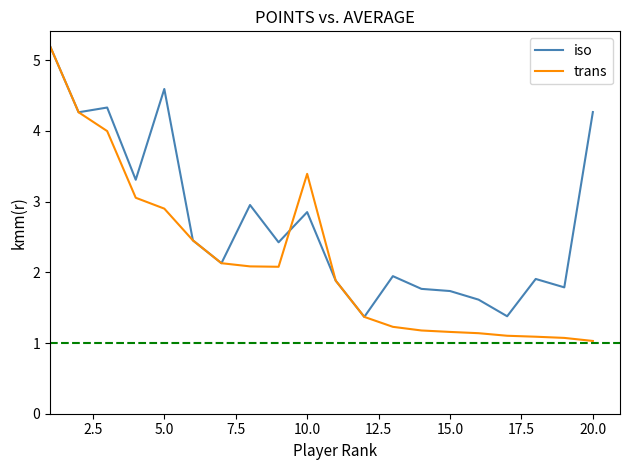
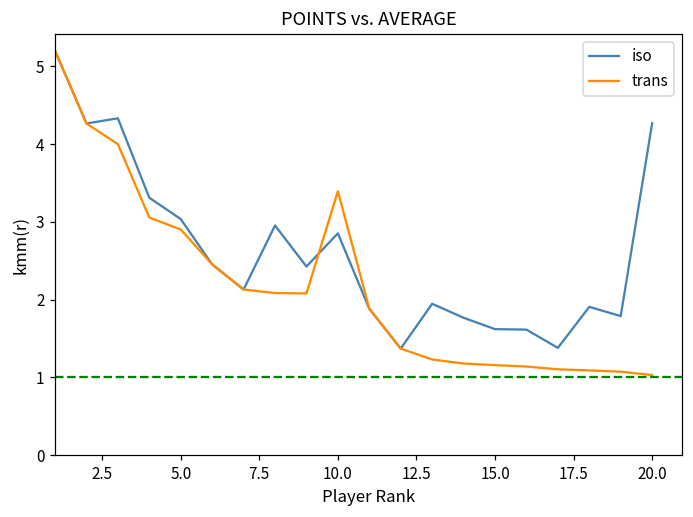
iso, 5.0: 4.6 -> 3.0
iso, 15.0: 1.7 -> 1.6
